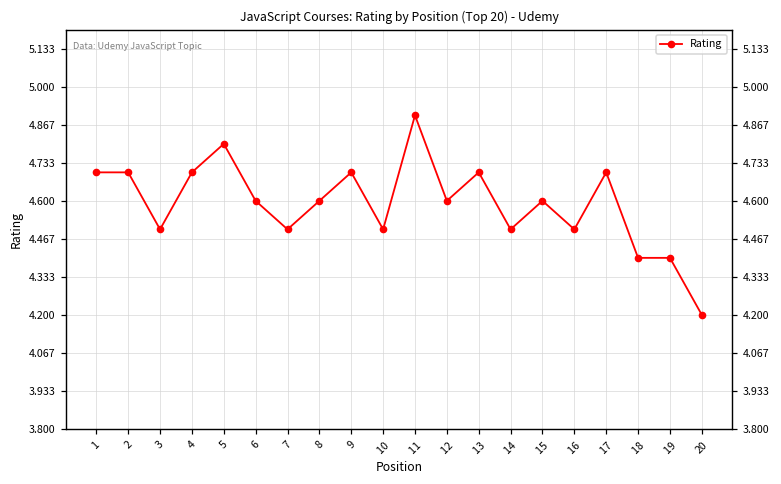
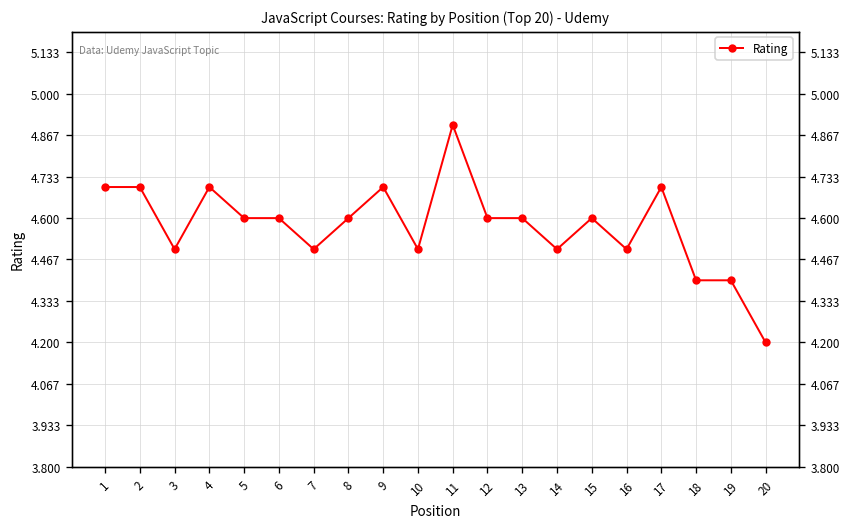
5: 4.8 -> 4.6
13: 4.7 -> 4.6
